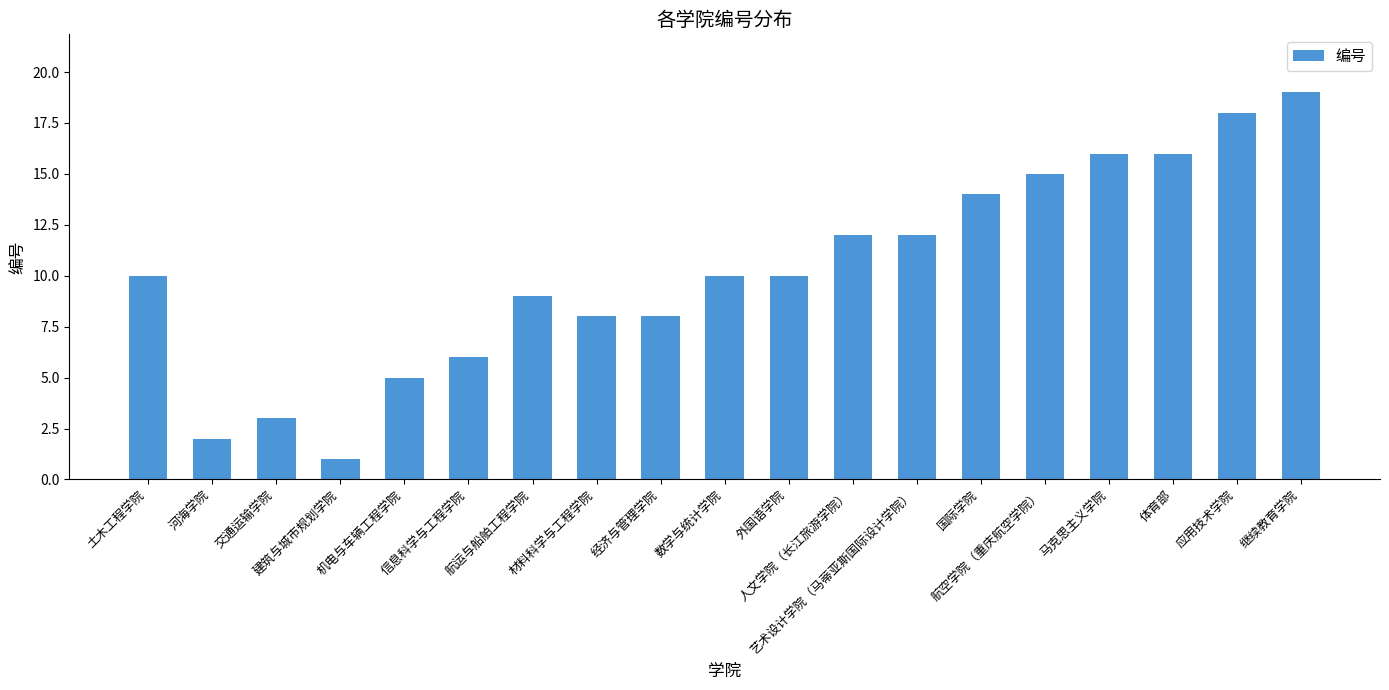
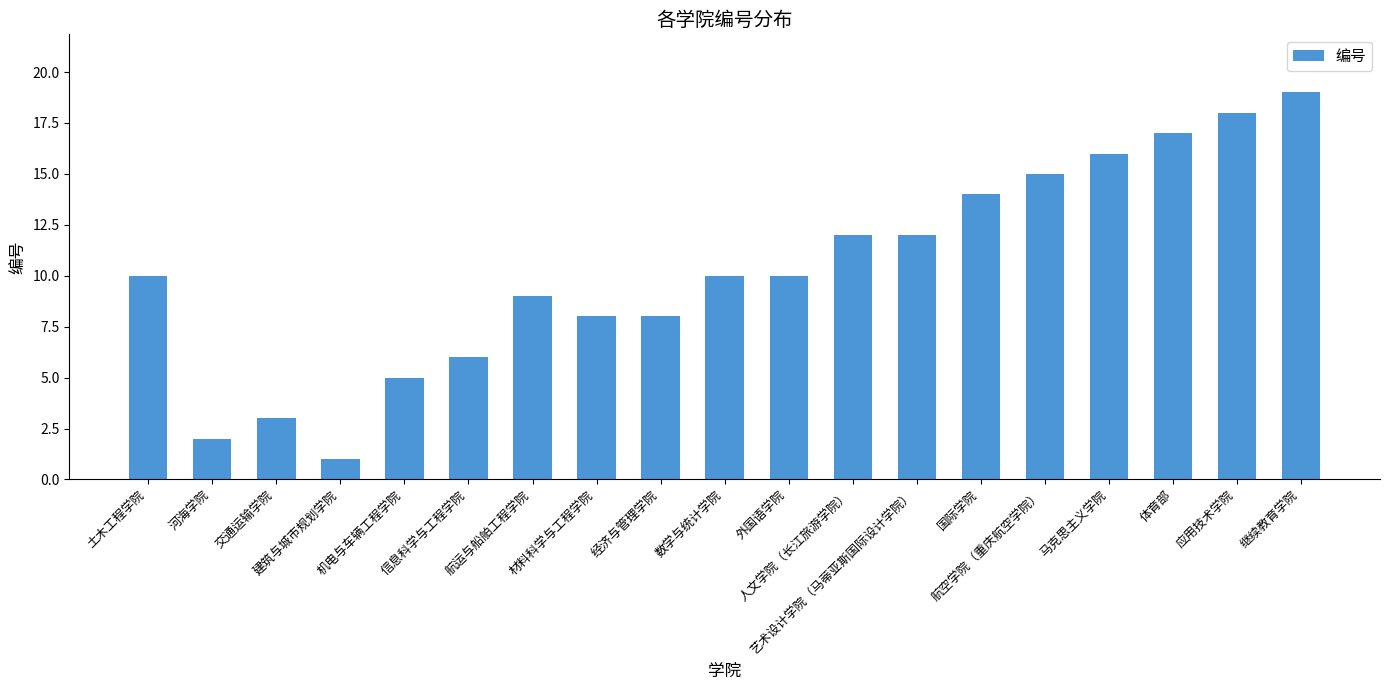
体育部: 16 -> 17
